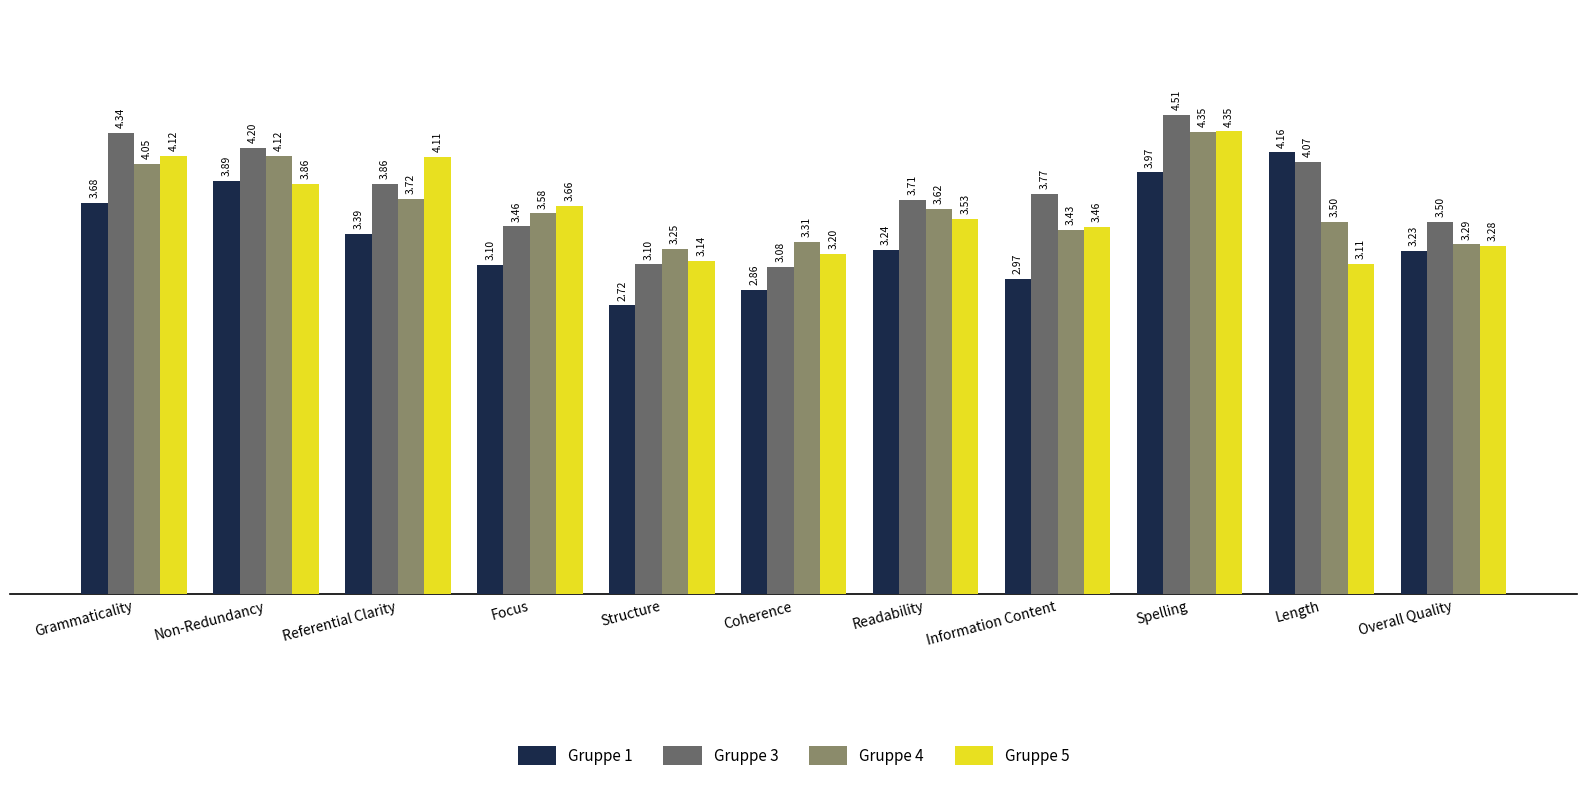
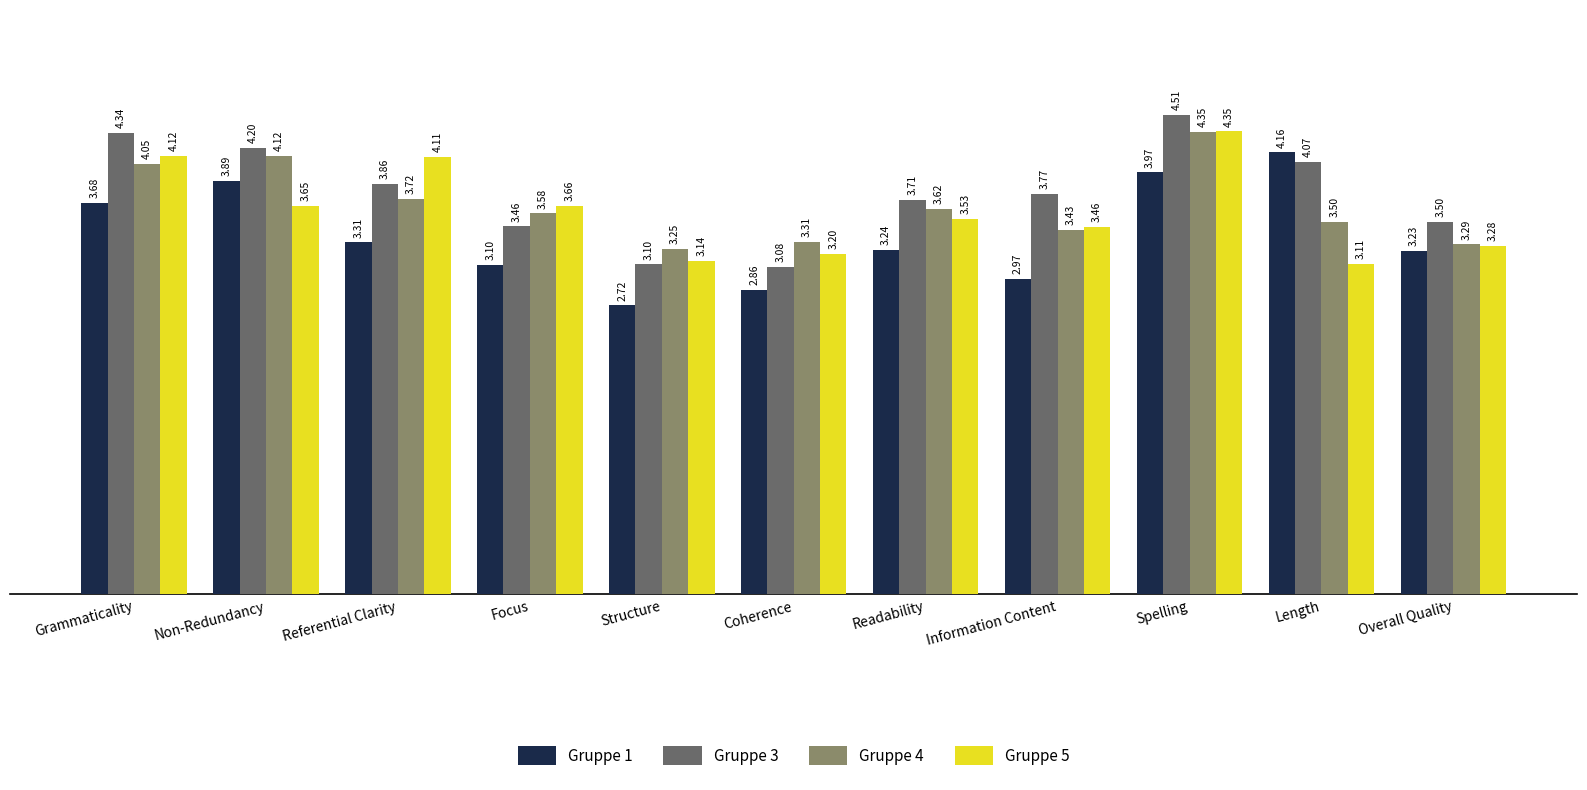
Gruppe 5, Non-Redundancy: 3.86 -> 3.65
Gruppe 1, Referential Clarity: 3.39 -> 3.31
